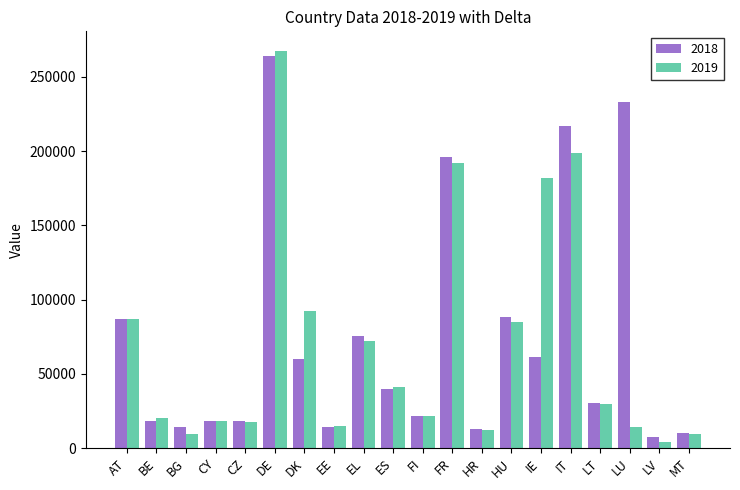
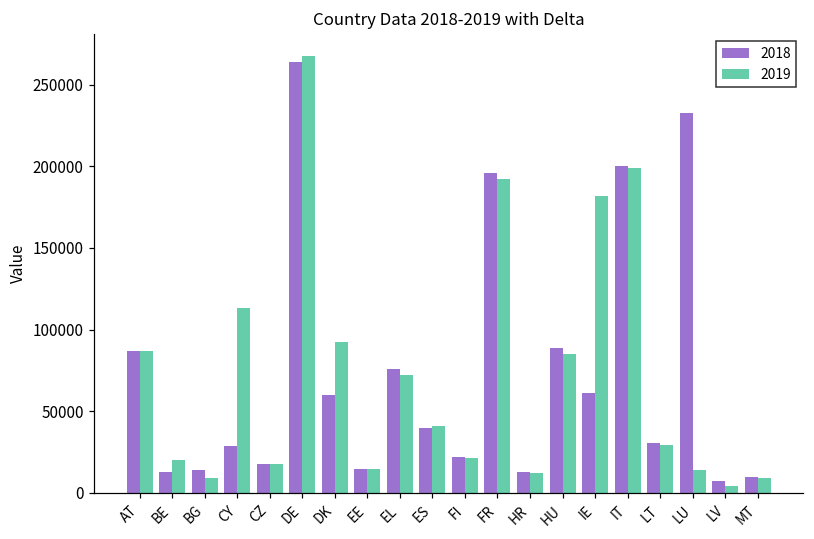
2018, BE: 18000 -> 13000
2018, CY: 18000 -> 29000
2019, CY: 18000 -> 113000
2018, IT: 217000 -> 200000
